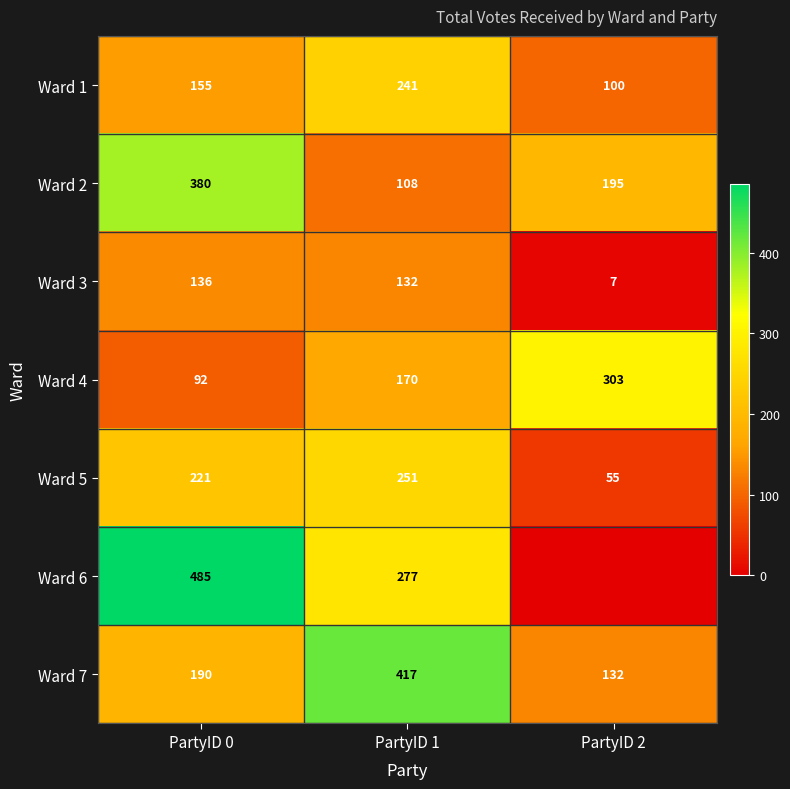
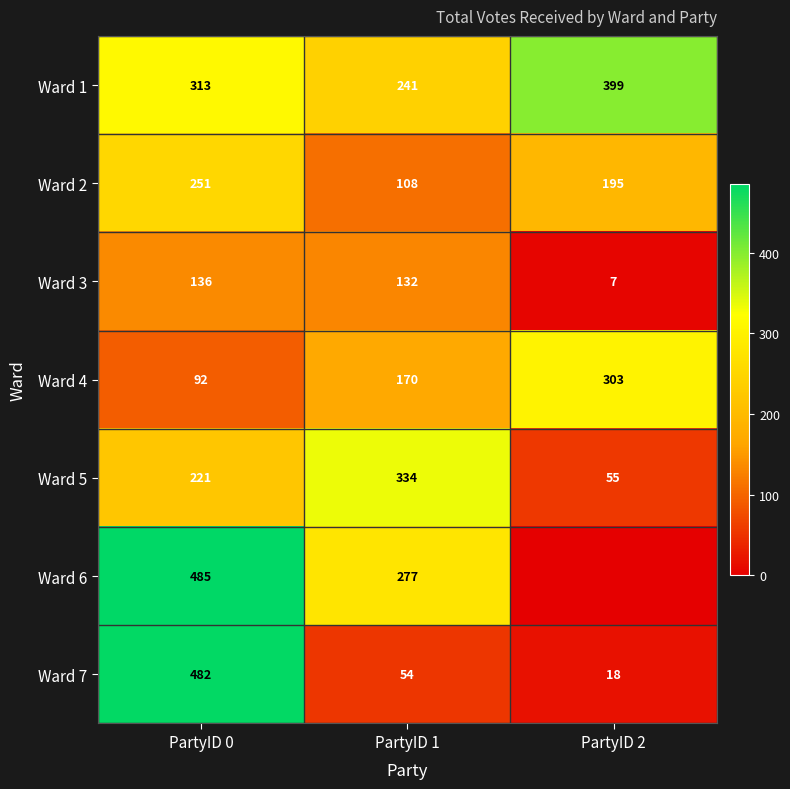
Ward 1, PartyID 0: 155 -> 313
Ward 1, PartyID 2: 100 -> 399
Ward 2, PartyID 0: 380 -> 251
Ward 5, PartyID 1: 251 -> 334
Ward 7, PartyID 0: 190 -> 482
Ward 7, PartyID 1: 417 -> 54
Ward 7, PartyID 2: 132 -> 18
